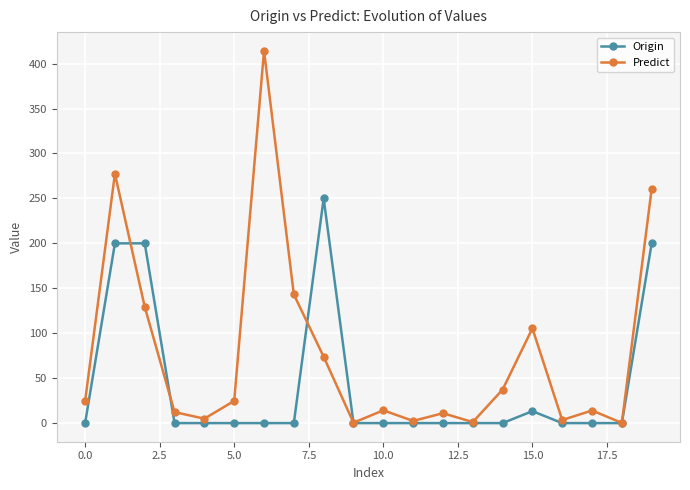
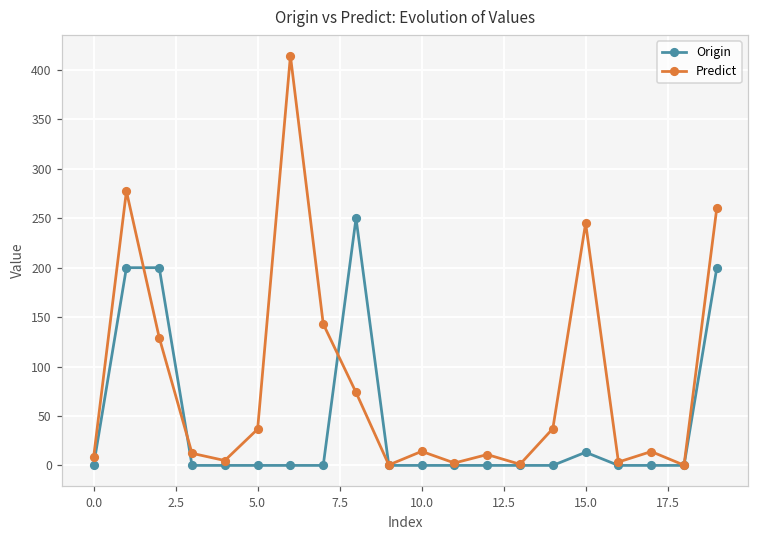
Predict, 0.0: 20 -> 10
Predict, 5.0: 20 -> 40
Predict, 15.0: 110 -> 250
